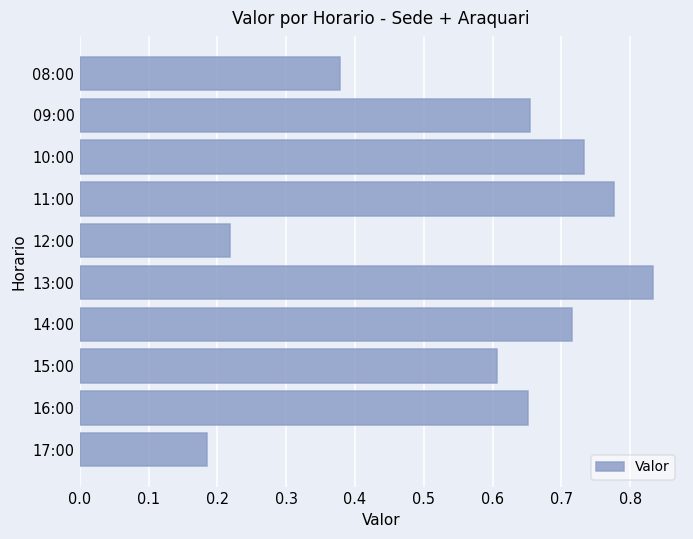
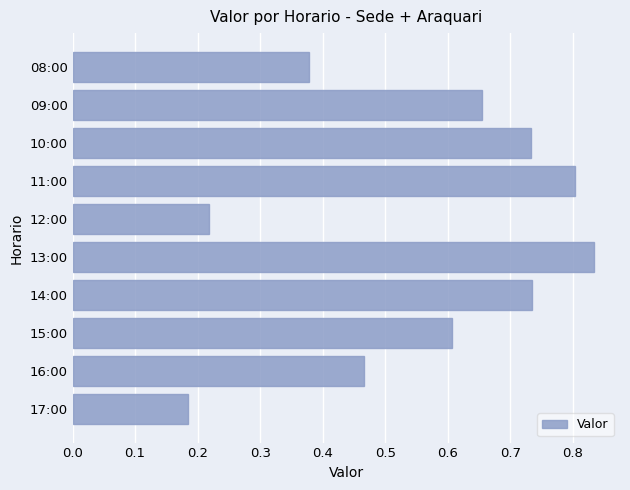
11:00: 0.78 -> 0.80
14:00: 0.72 -> 0.74
16:00: 0.65 -> 0.47
